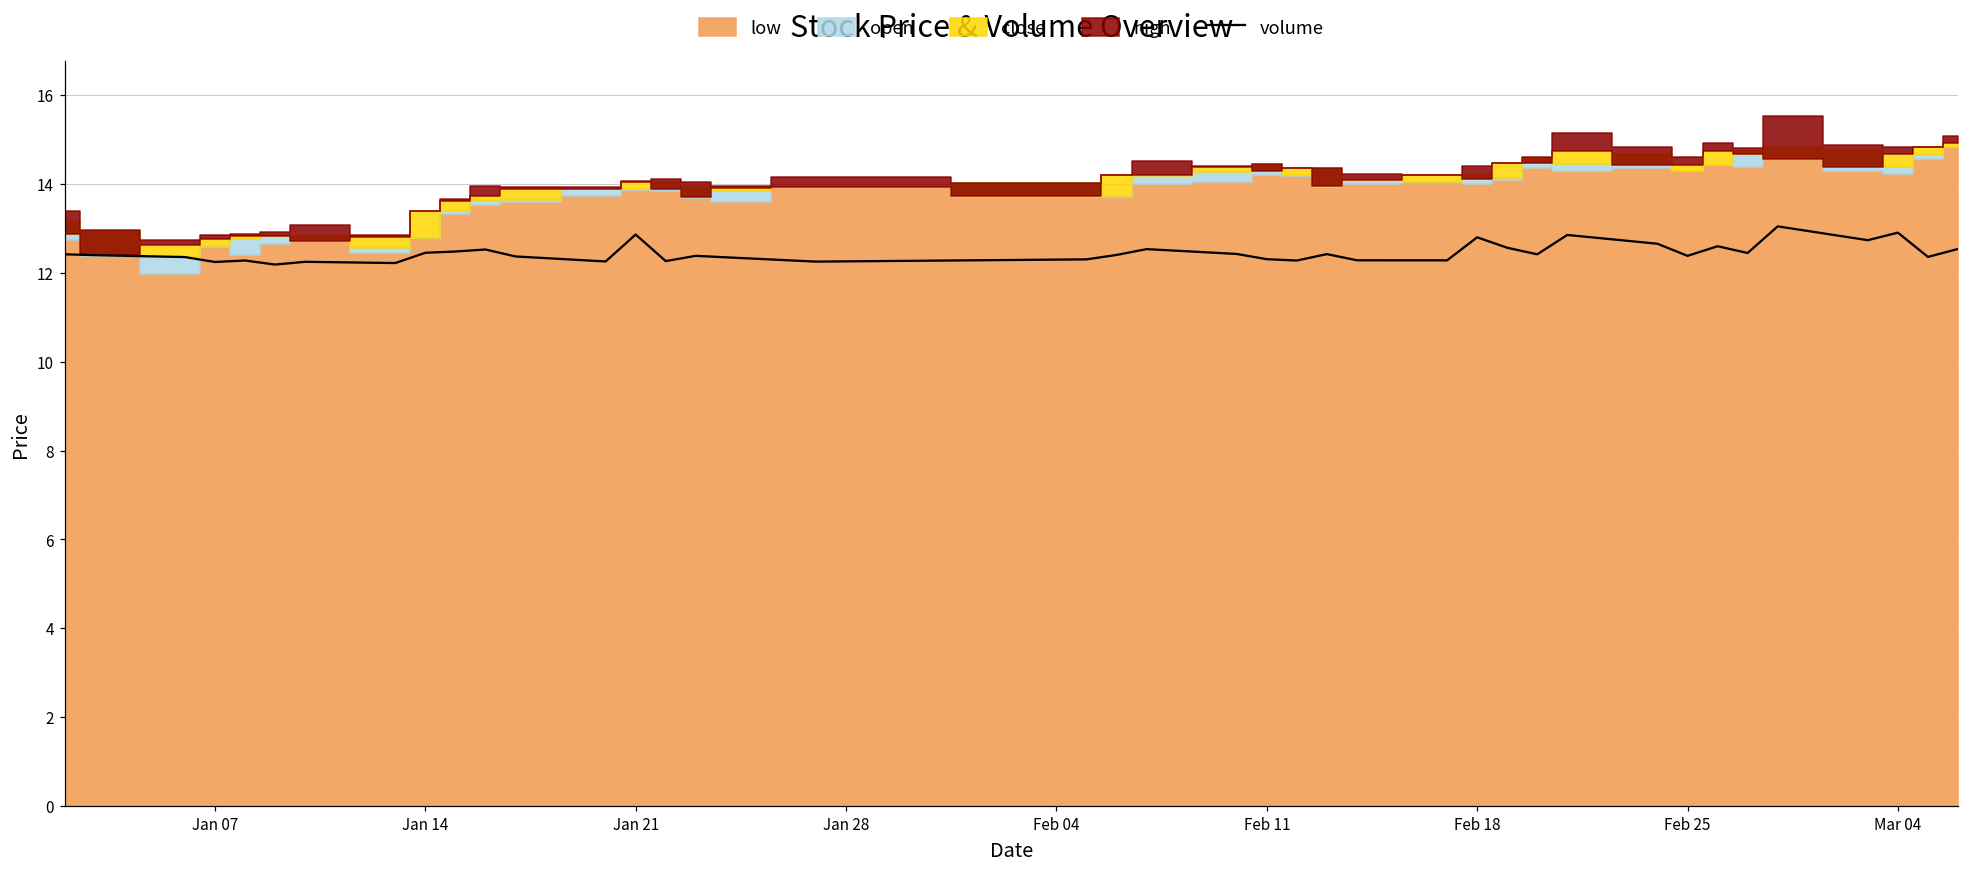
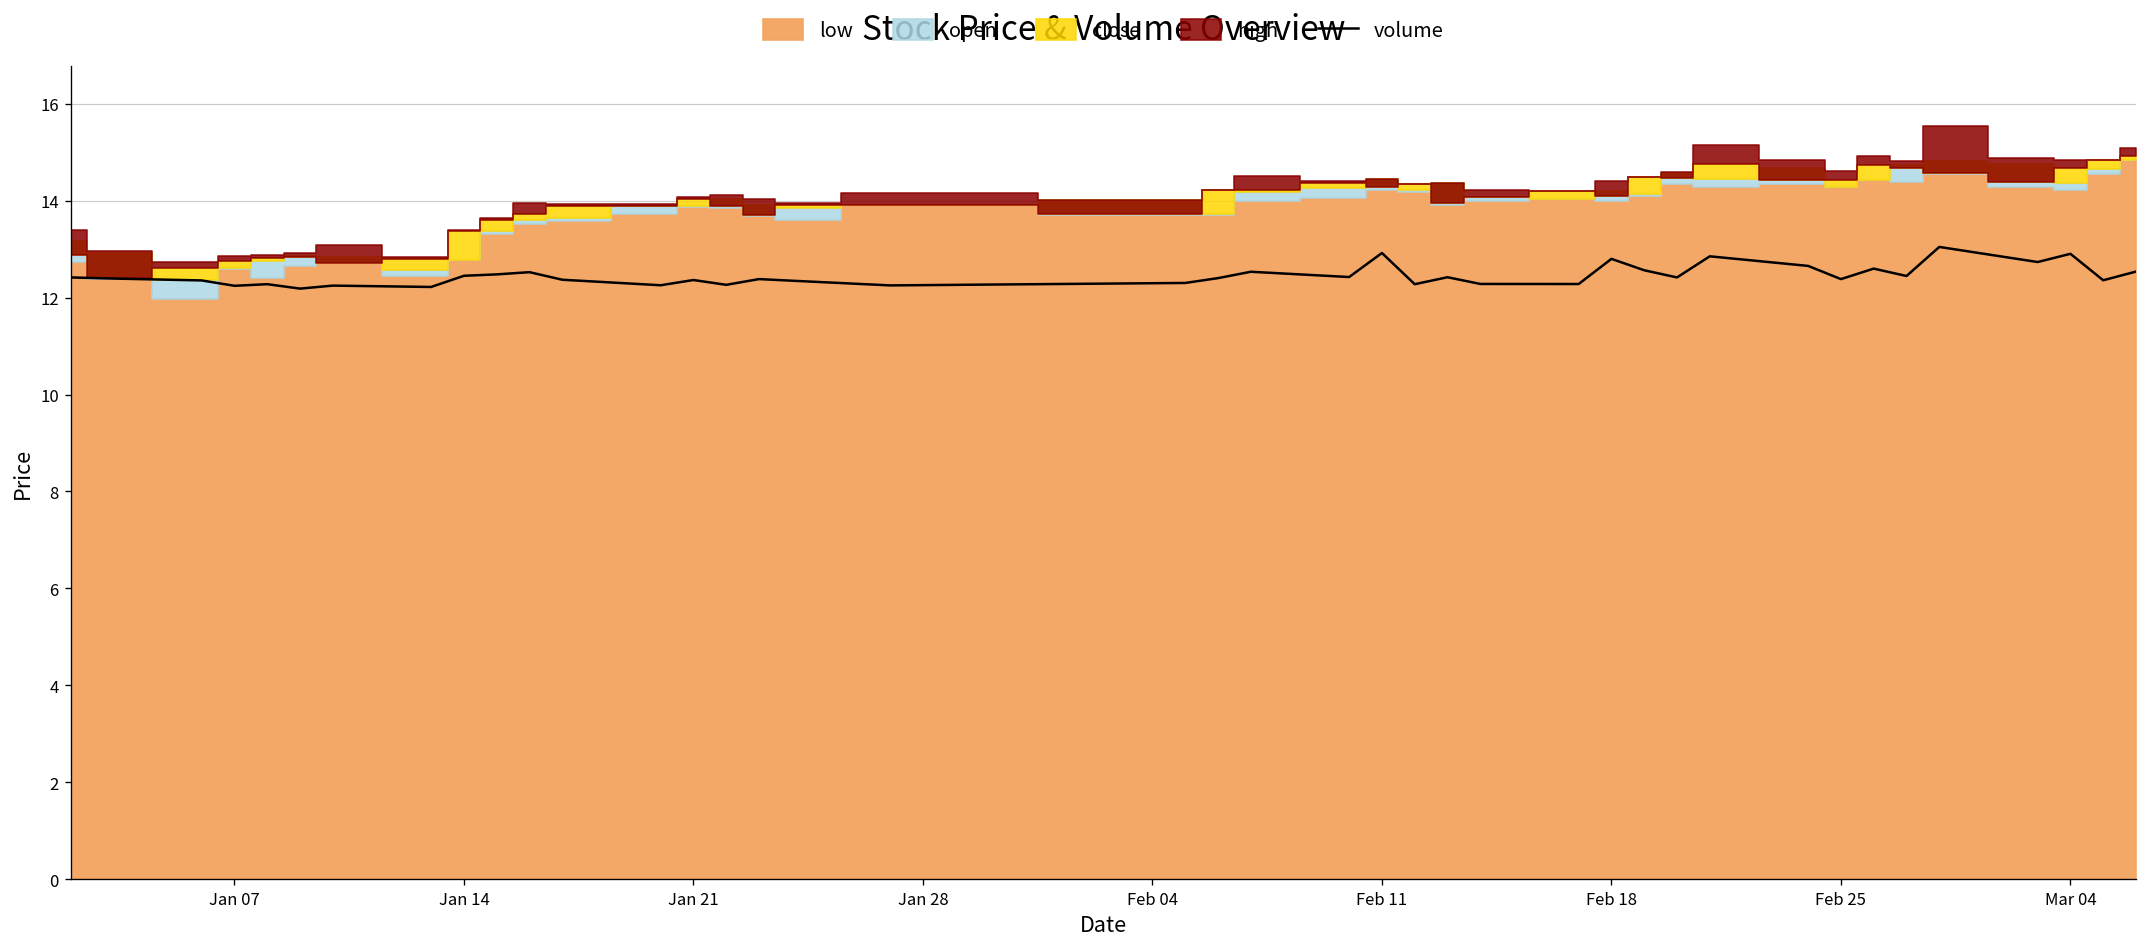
volume, Jan 21: 12.9 -> 12.4
volume, Feb 11: 12.3 -> 12.9
